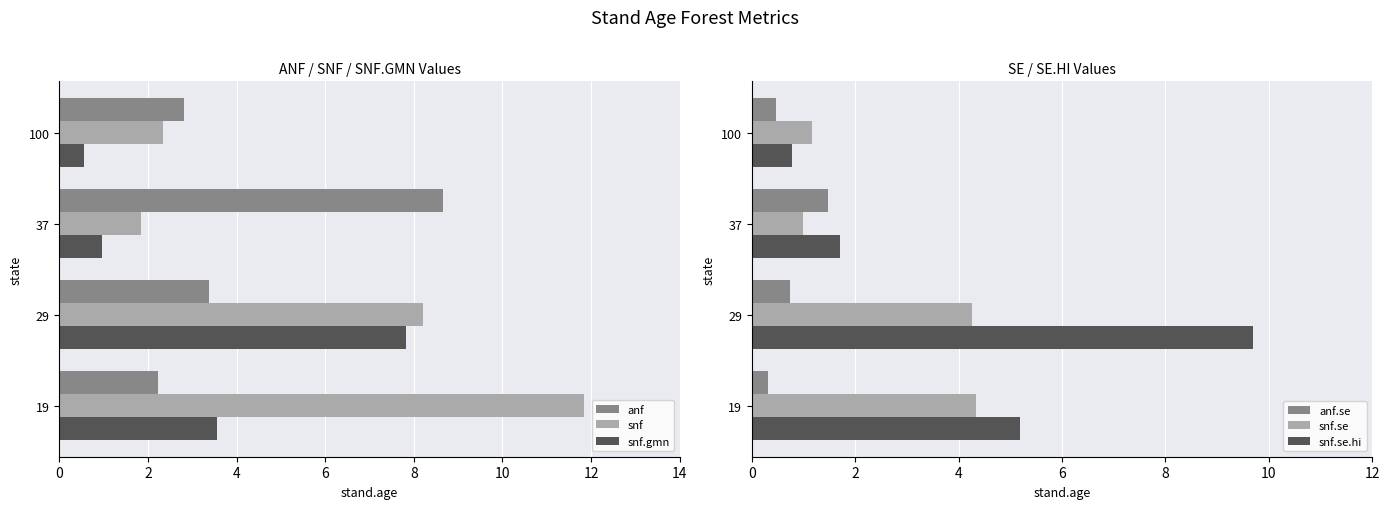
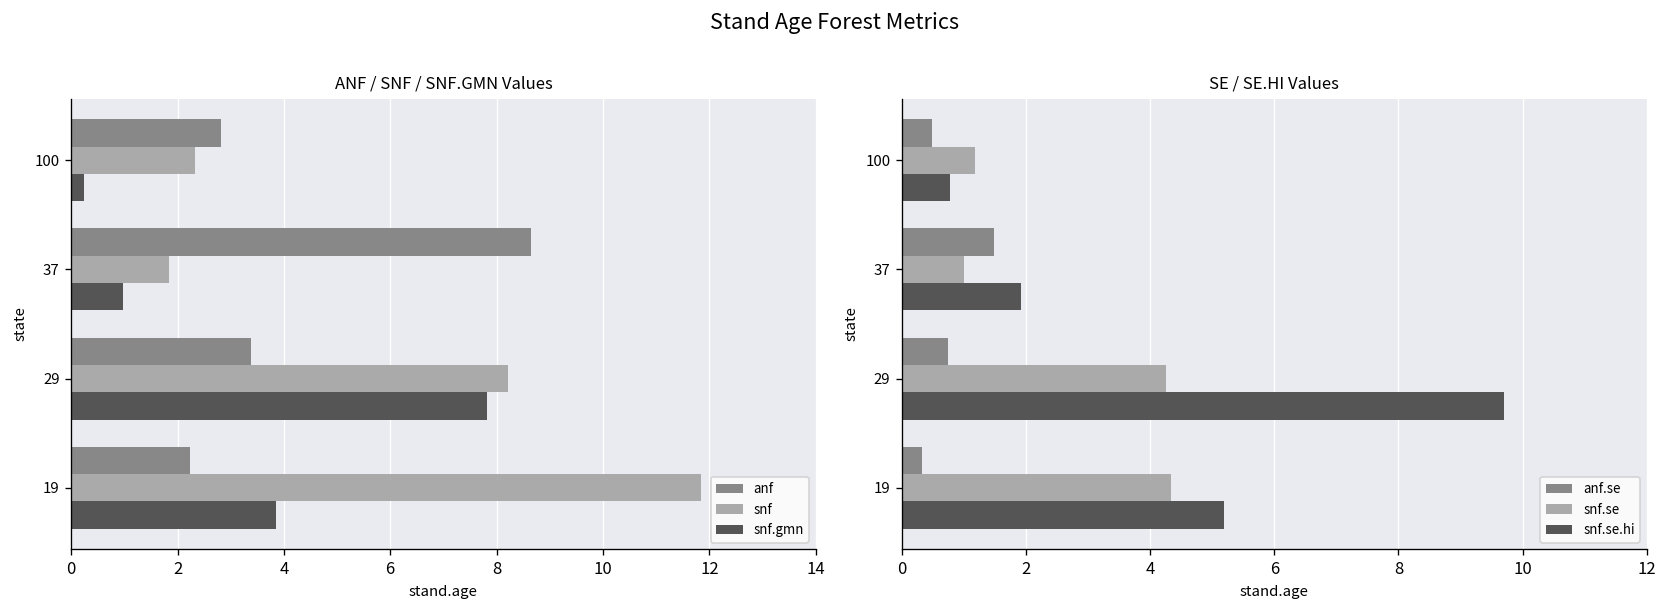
ANF / SNF / SNF.GMN Values, snf.gmn, 100: 0.6 -> 0.2
ANF / SNF / SNF.GMN Values, snf.gmn, 19: 3.6 -> 3.9
SE / SE.HI Values, snf.se.hi, 37: 1.7 -> 1.9
